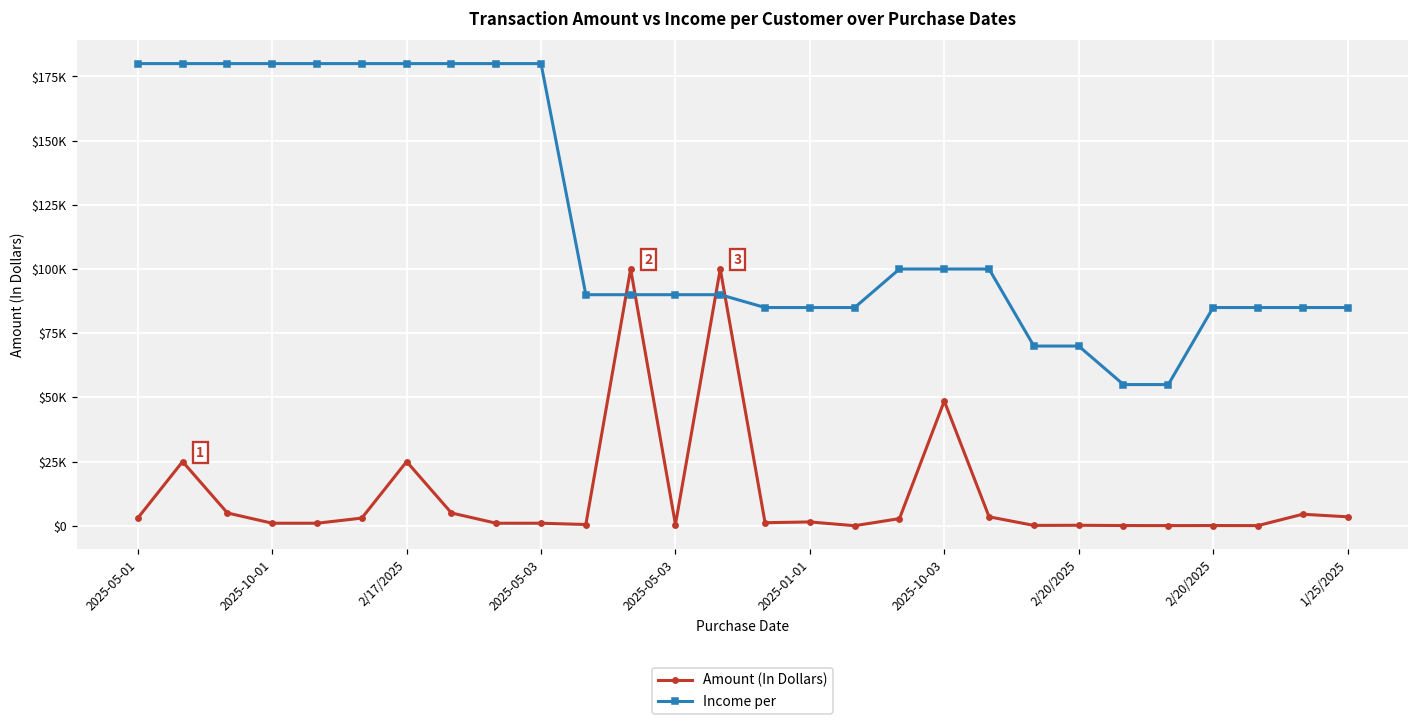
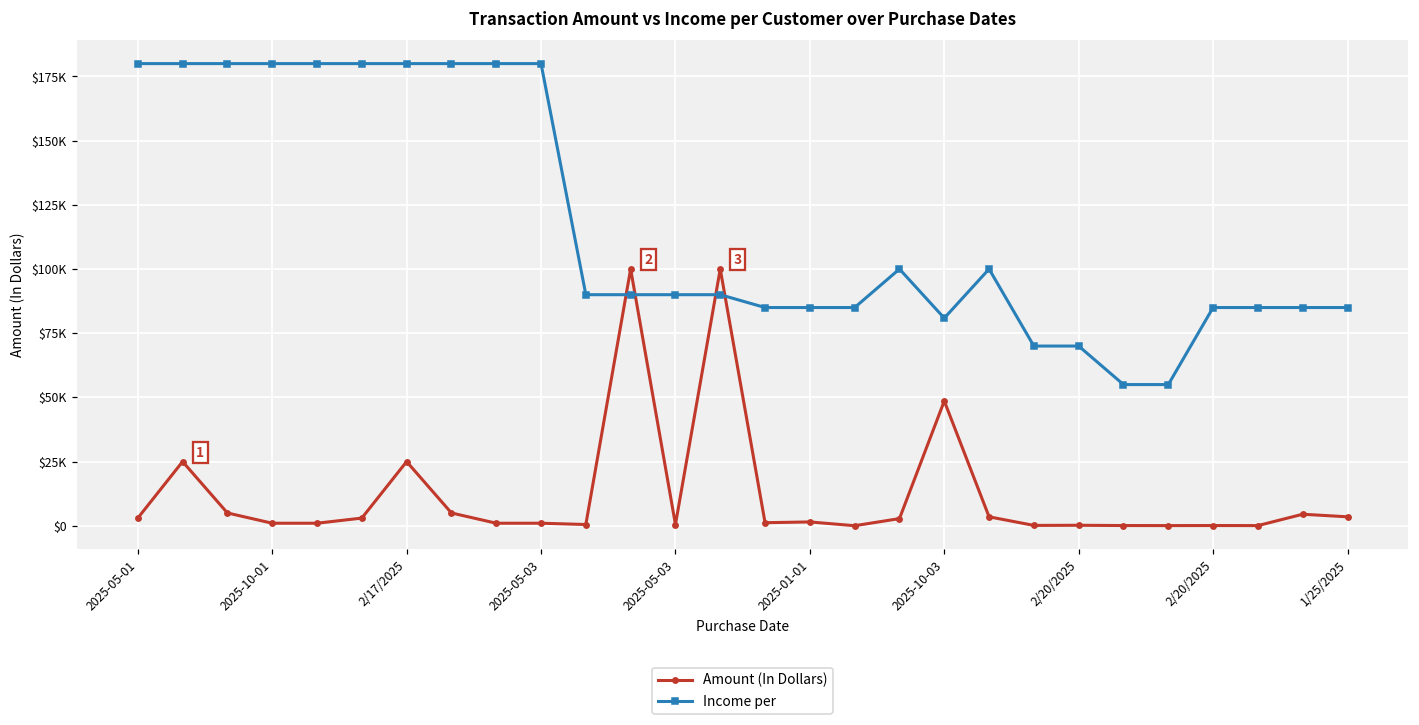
Income per, 2025-10-03: $100000 -> $81000
